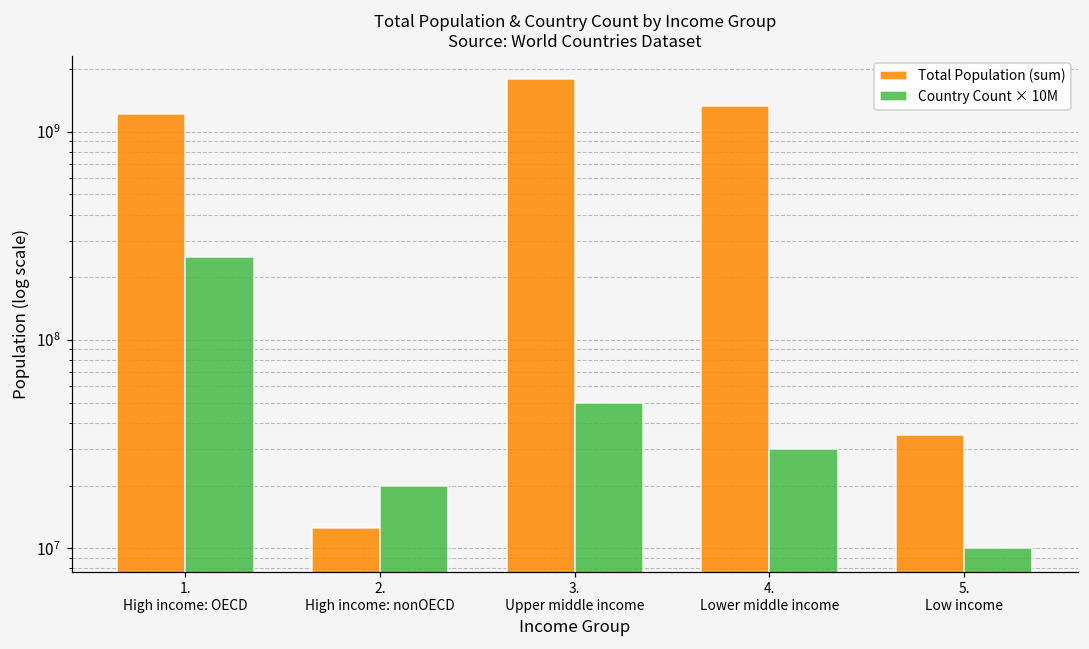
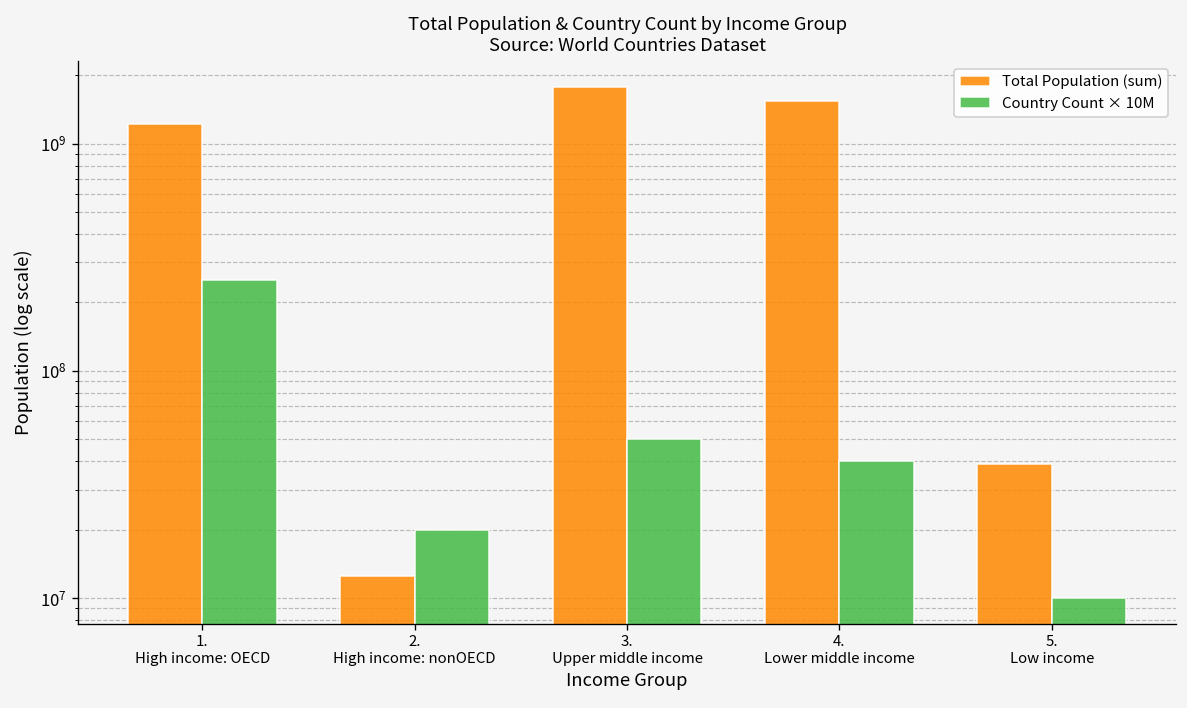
Total Population (sum), 4. Lower middle income: 1300000000 -> 1500000000
Country Count × 10M, 4. Lower middle income: 30000000 -> 40000000
Total Population (sum), 5. Low income: 35000000 -> 39000000
